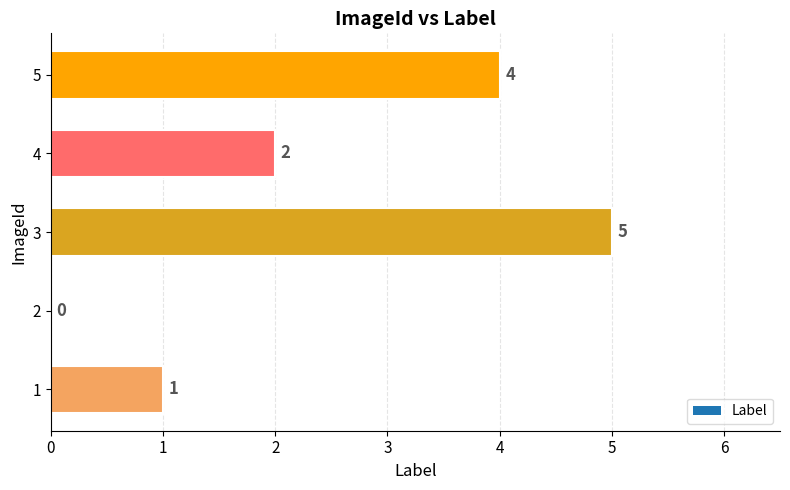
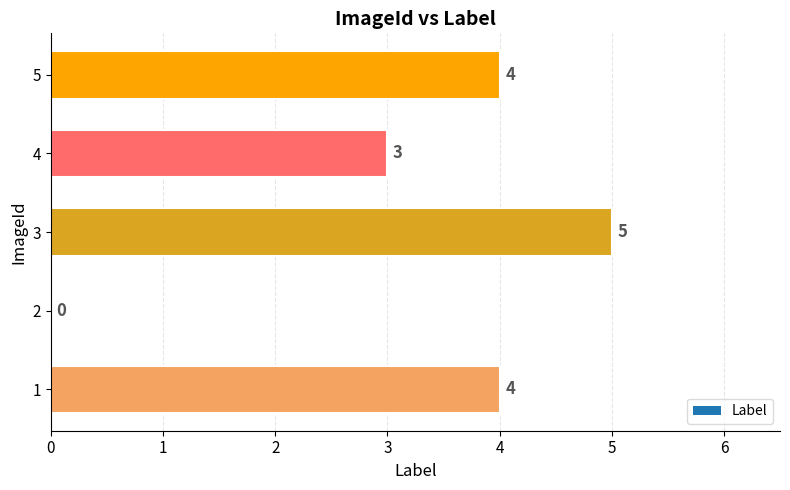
4: 2 -> 3
1: 1 -> 4
